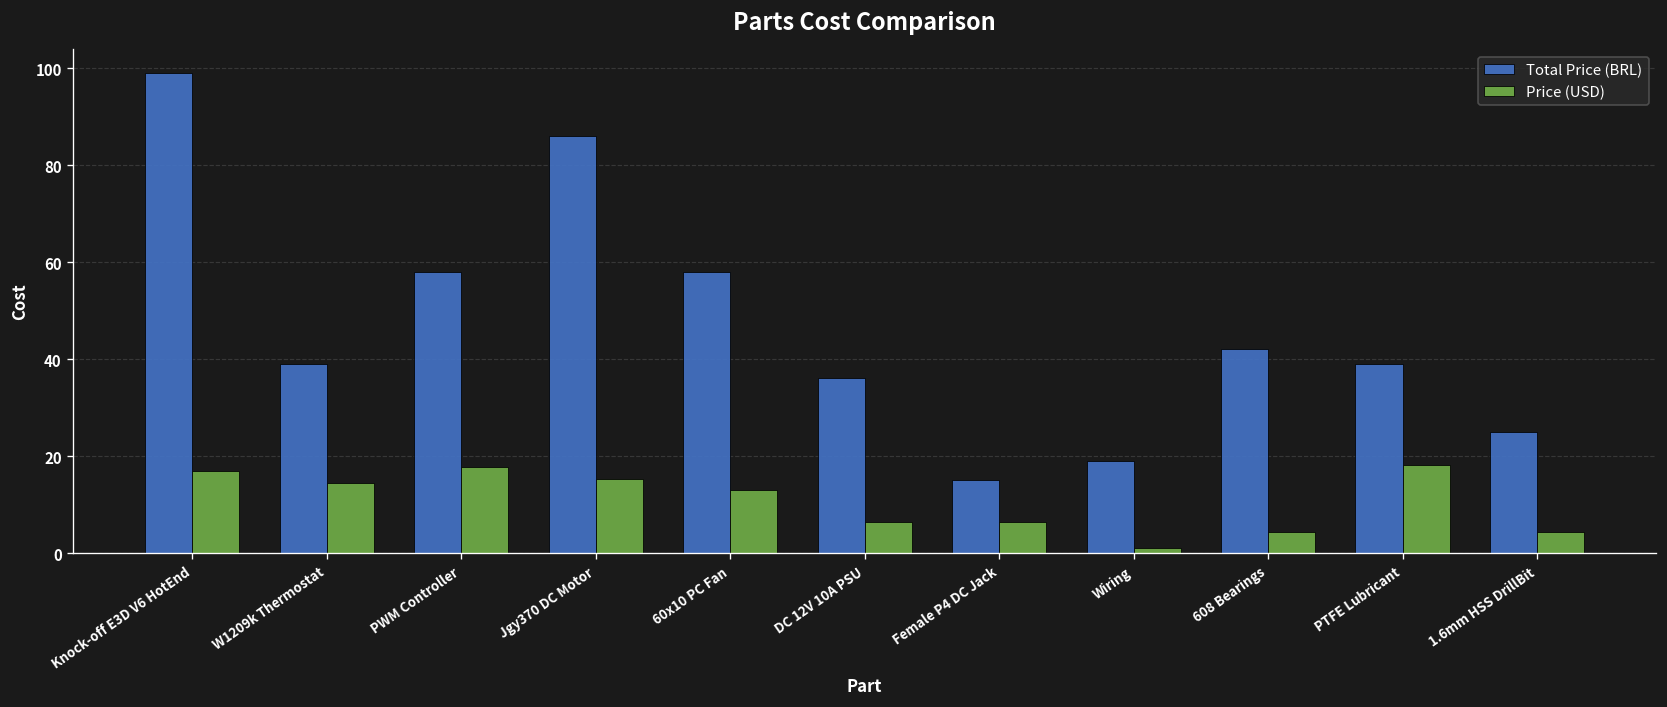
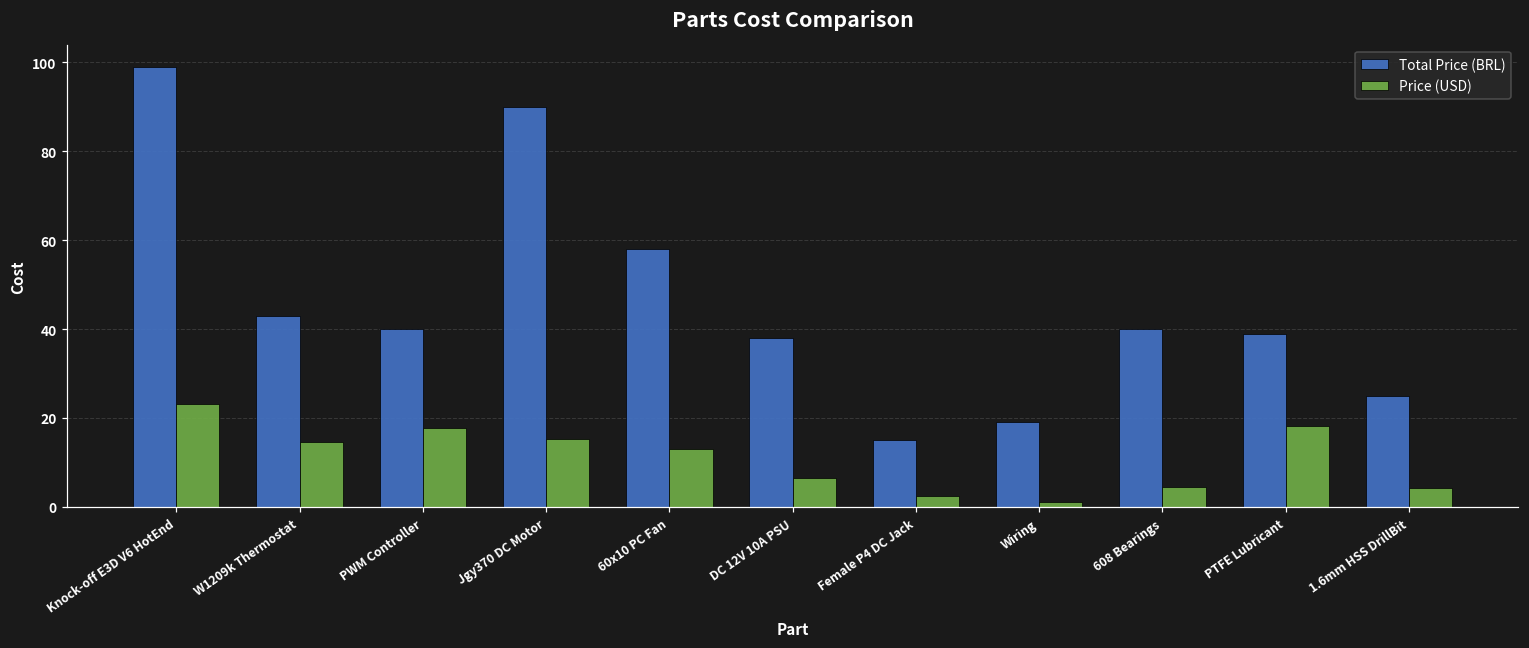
Price (USD), Knock-off E3D V6 HotEnd: 17 -> 23
Total Price (BRL), W1209k Thermostat: 39 -> 43
Total Price (BRL), PWM Controller: 58 -> 40
Total Price (BRL), Jgy370 DC Motor: 86 -> 90
Total Price (BRL), DC 12V 10A PSU: 36 -> 38
Price (USD), Female P4 DC Jack: 6 -> 3
Total Price (BRL), 608 Bearings: 42 -> 40
